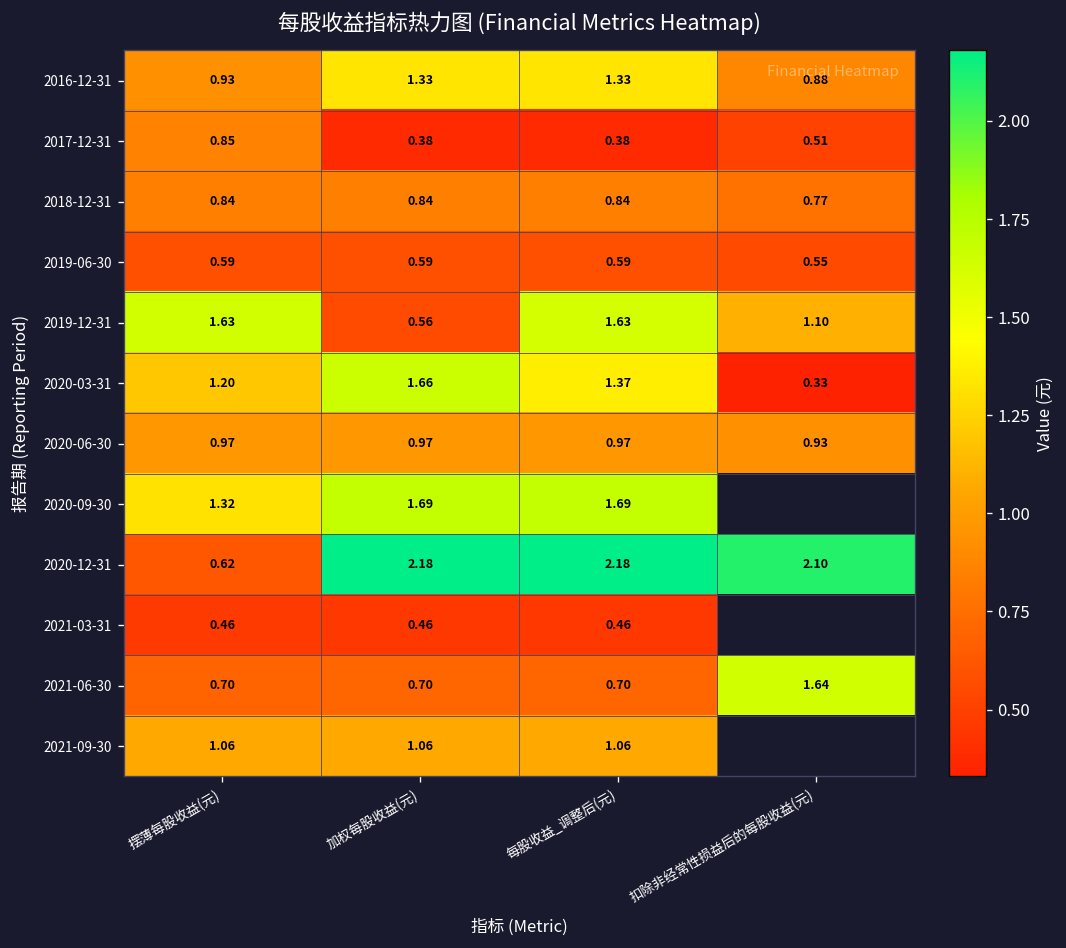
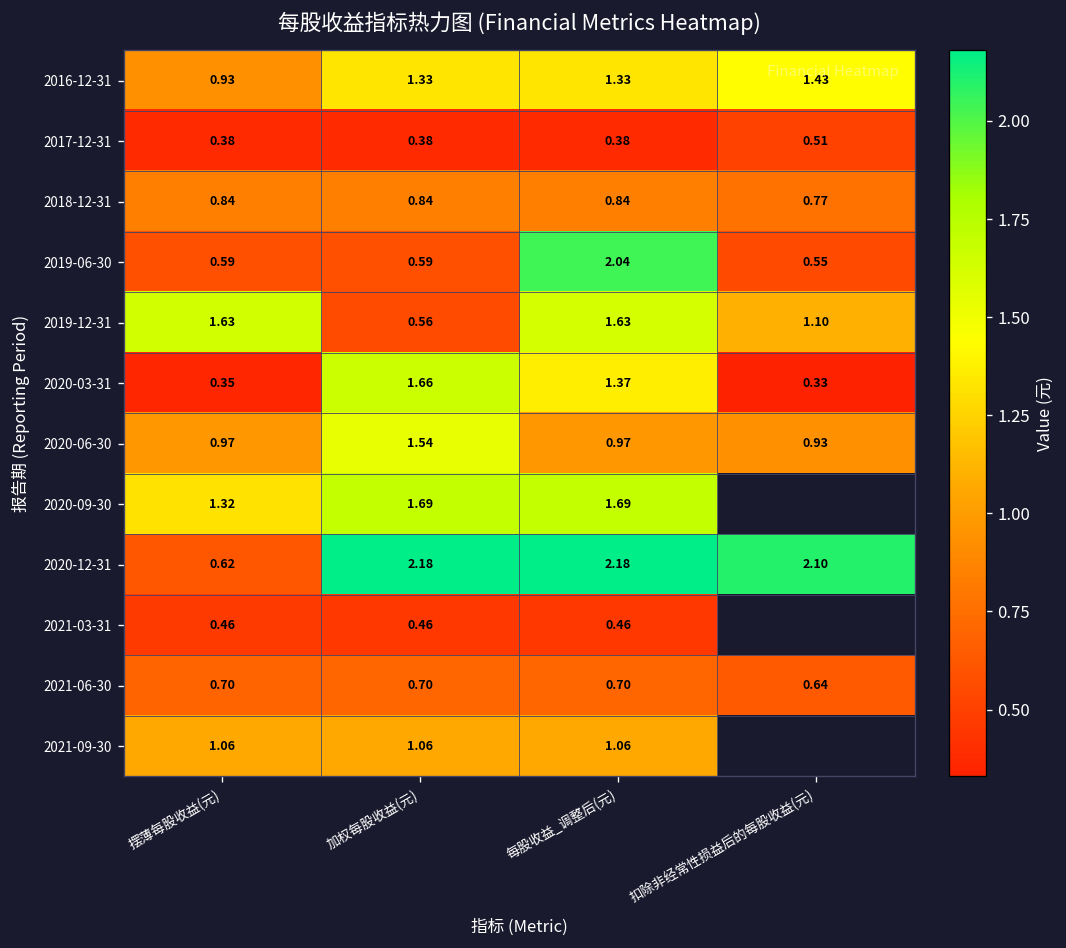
2016-12-31, 扣除非经常性损益后的每股收益(元): 0.88 -> 1.43
2017-12-31, 摆薄每股收益(元): 0.85 -> 0.38
2019-06-30, 每股收益_调整后(元): 0.59 -> 2.04
2020-03-31, 摆薄每股收益(元): 1.20 -> 0.35
2020-06-30, 加权每股收益(元): 0.97 -> 1.54
2021-06-30, 扣除非经常性损益后的每股收益(元): 1.64 -> 0.64
